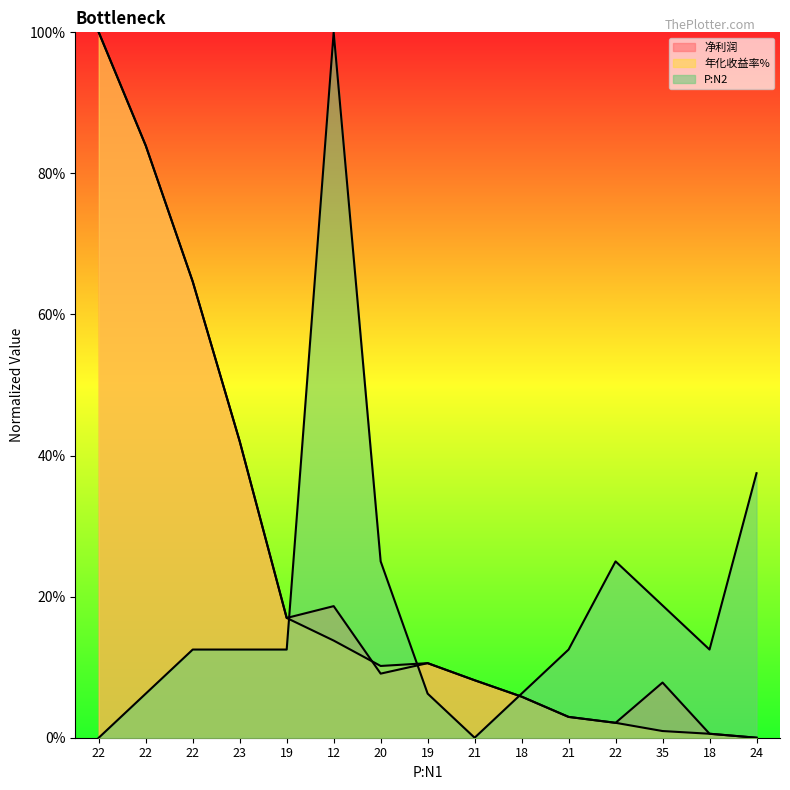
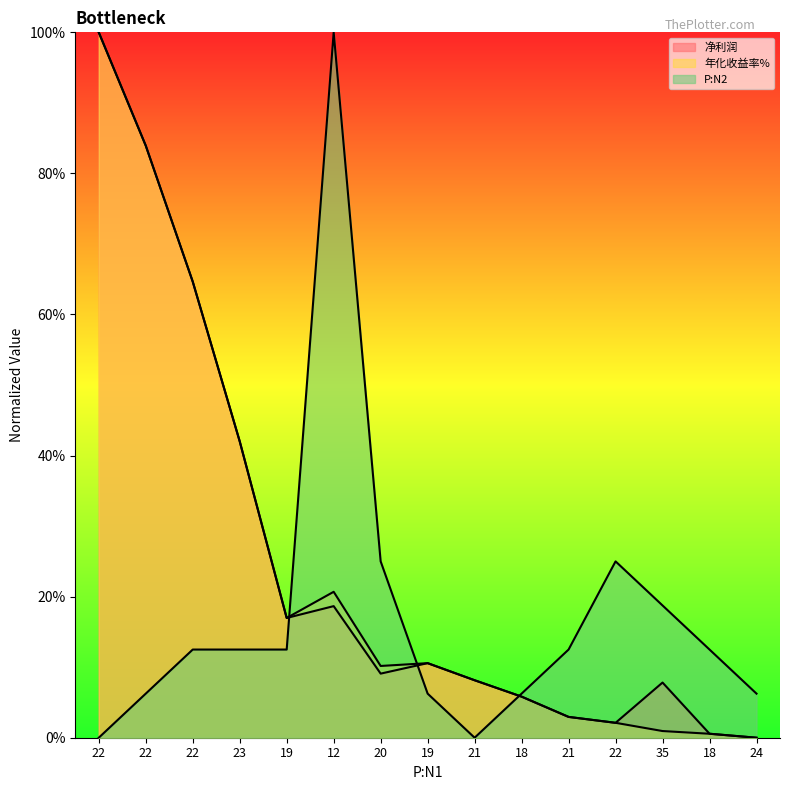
年化收益率%, 12: 14% -> 21%
P:N2, 24: 38% -> 6%
